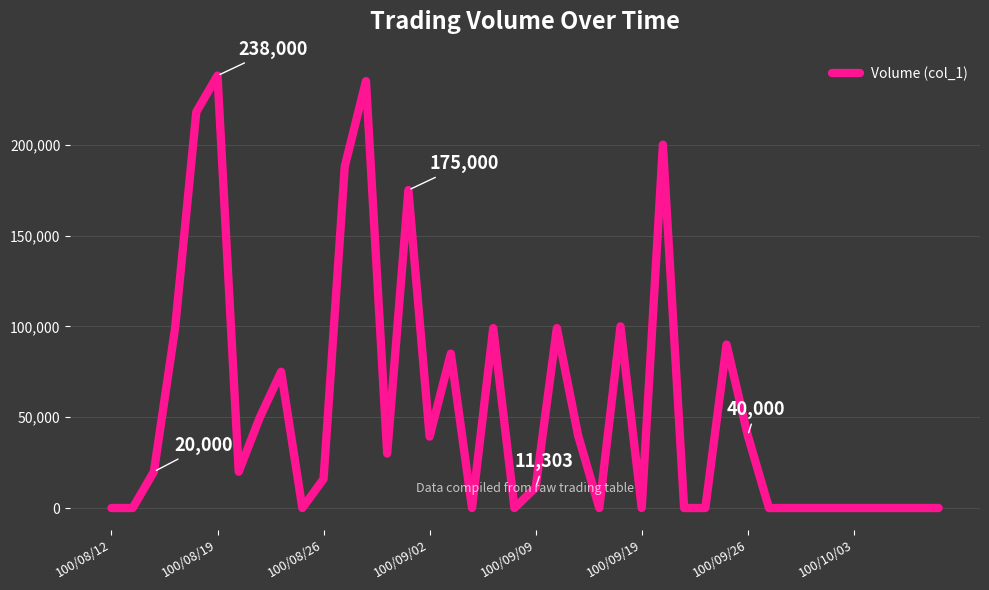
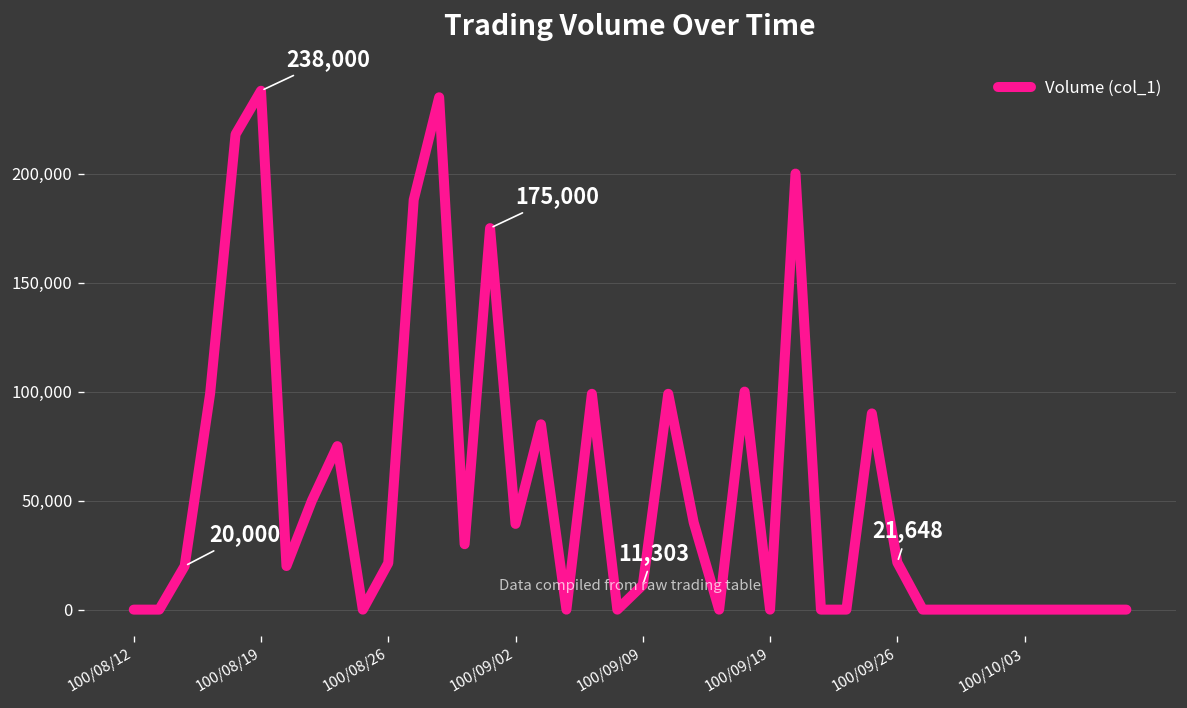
100/08/26: 16,000 -> 21,000
100/09/26: 40,000 -> 21,648
